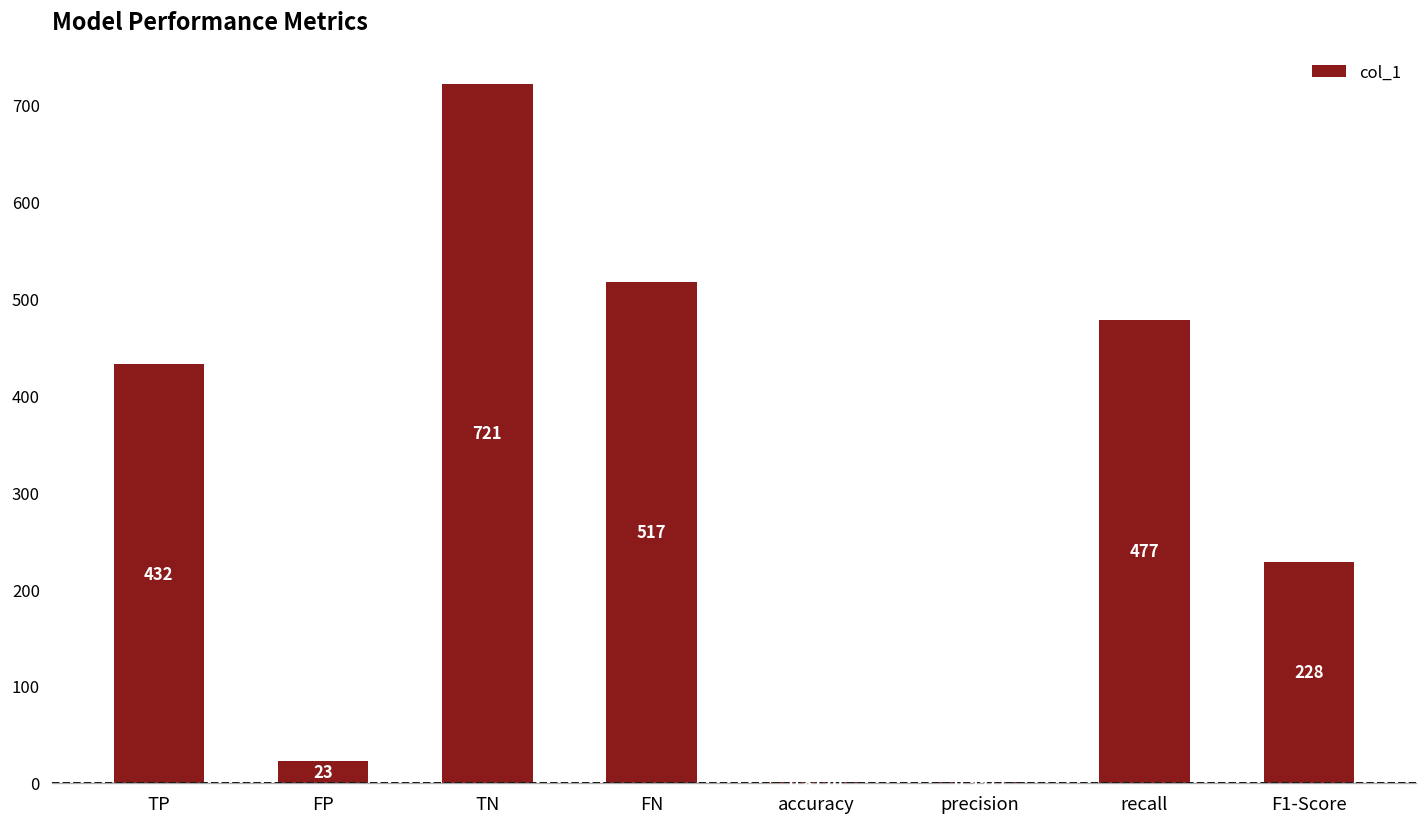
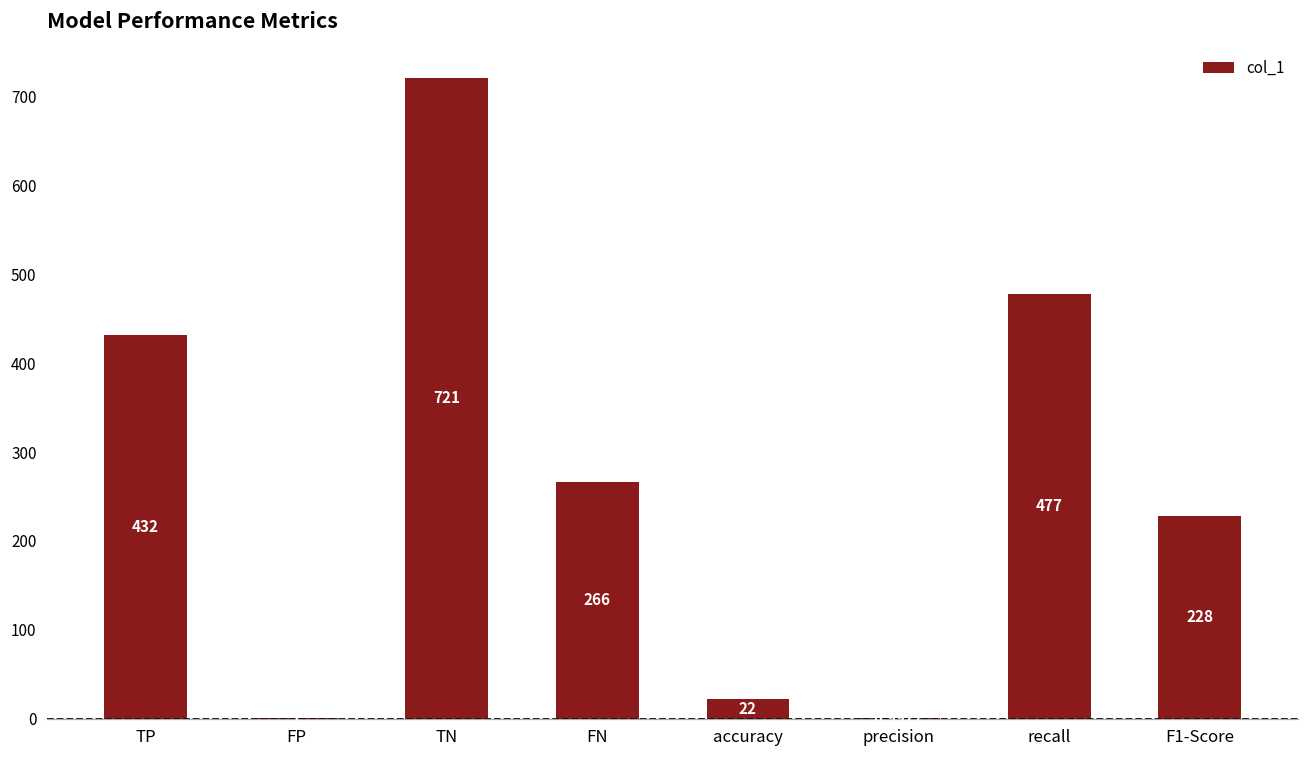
FP: 20 -> 0
FN: 517 -> 266
accuracy: 0 -> 20
